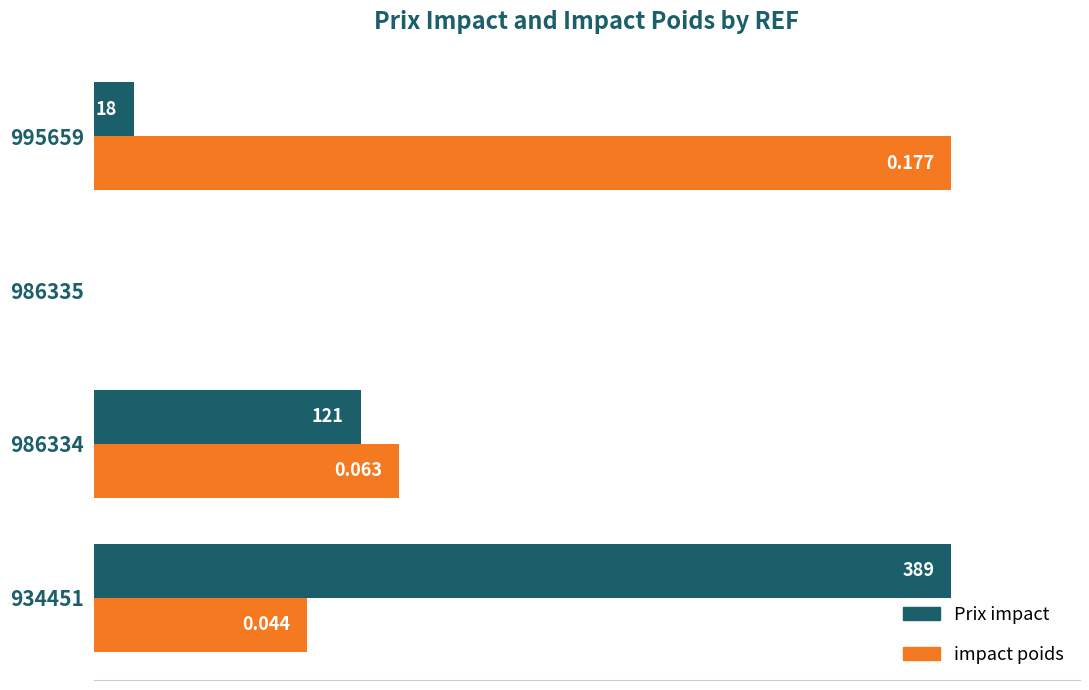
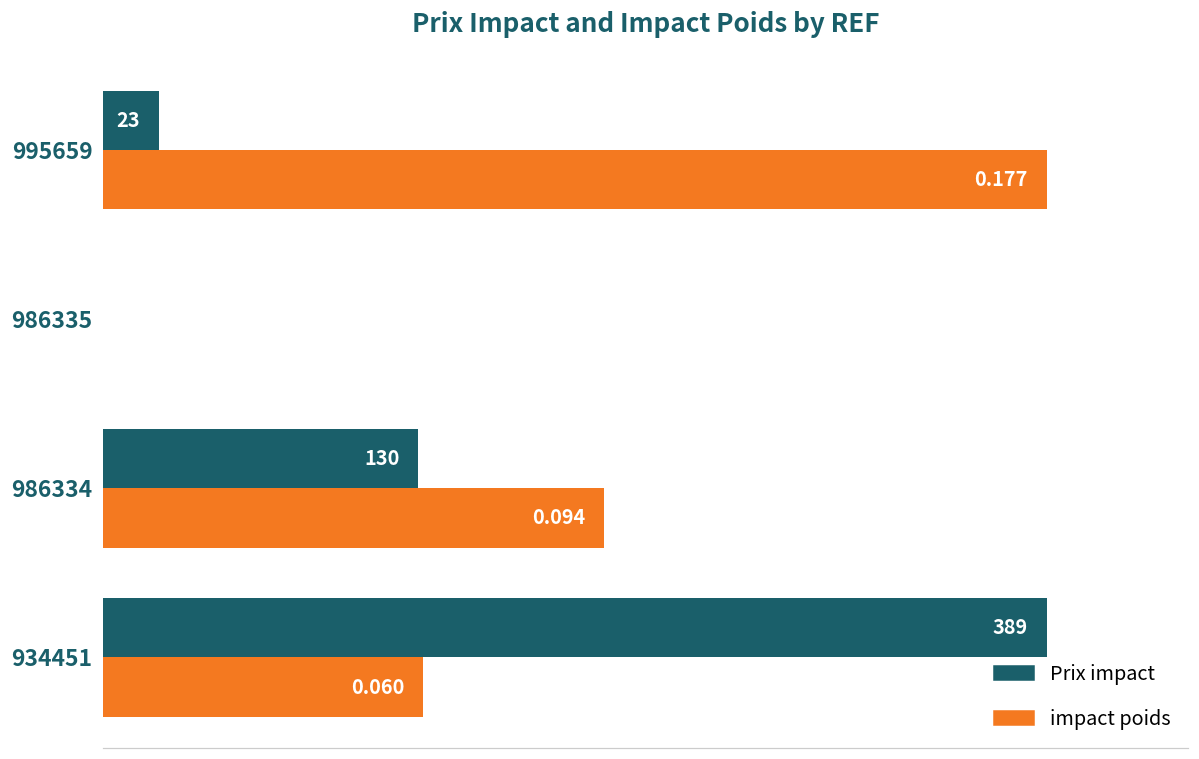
Prix impact, 995659: 18 -> 23
Prix impact, 986334: 121 -> 130
impact poids, 986334: 0.063 -> 0.094
impact poids, 934451: 0.044 -> 0.060
